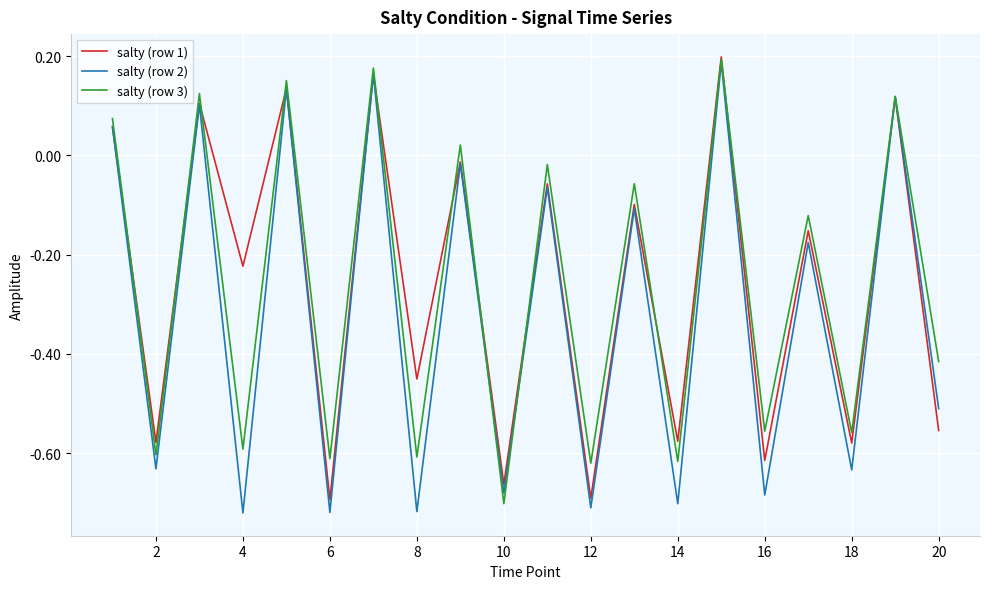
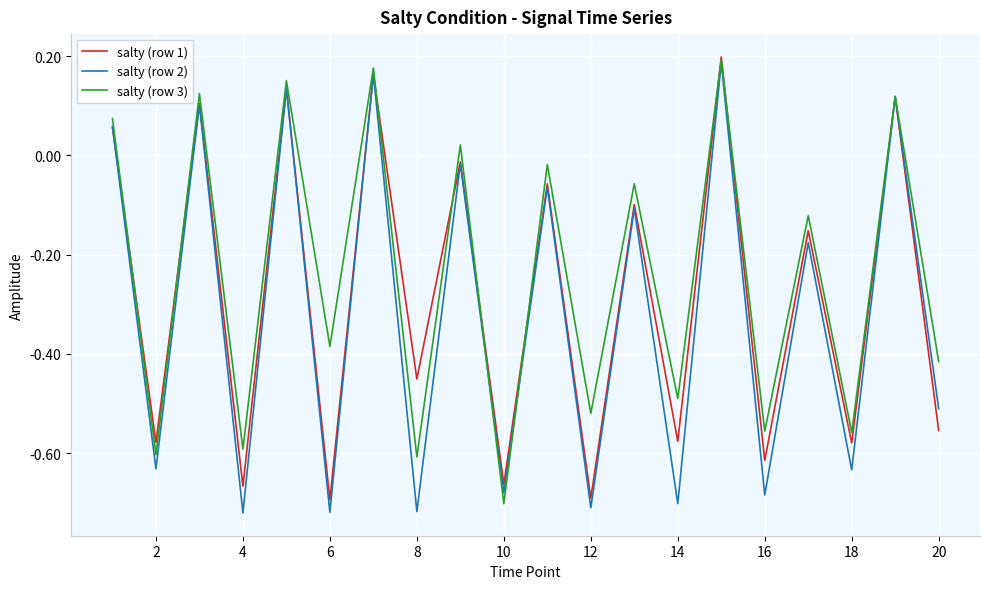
salty (row 1), 4: -0.22 -> -0.67
salty (row 3), 6: -0.61 -> -0.38
salty (row 3), 12: -0.62 -> -0.52
salty (row 3), 14: -0.62 -> -0.49
